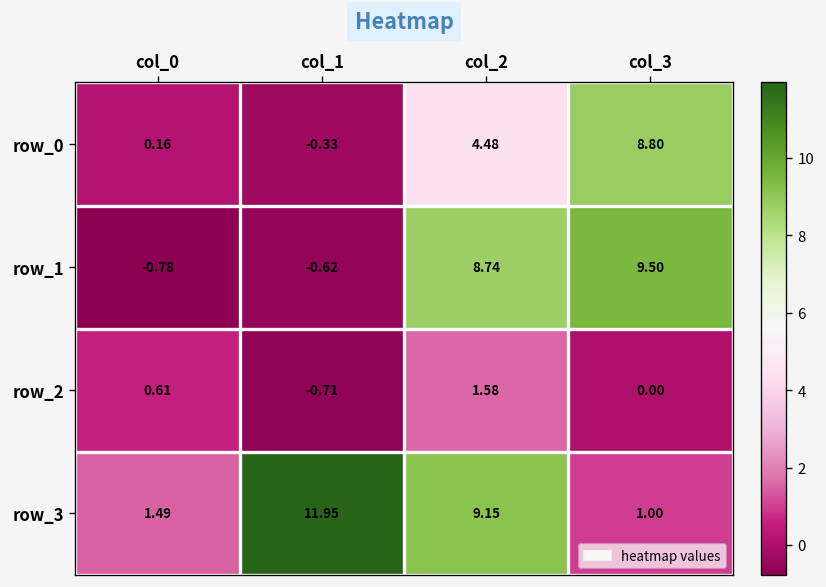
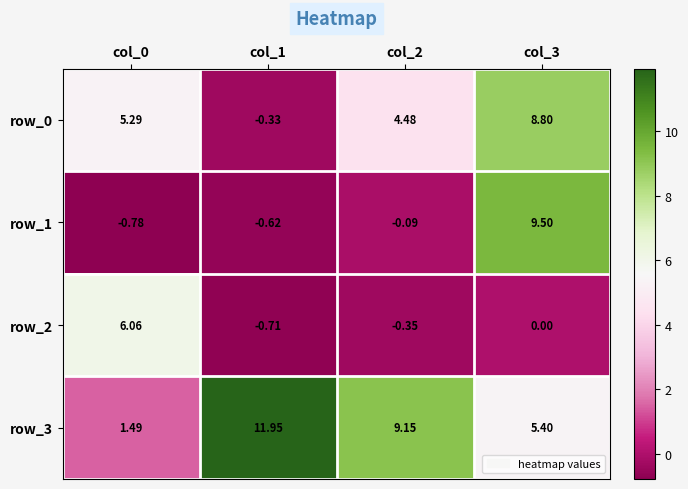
row_0, col_0: 0.16 -> 5.29
row_1, col_2: 8.74 -> -0.09
row_2, col_0: 0.61 -> 6.06
row_2, col_2: 1.58 -> -0.35
row_3, col_3: 1.00 -> 5.40
